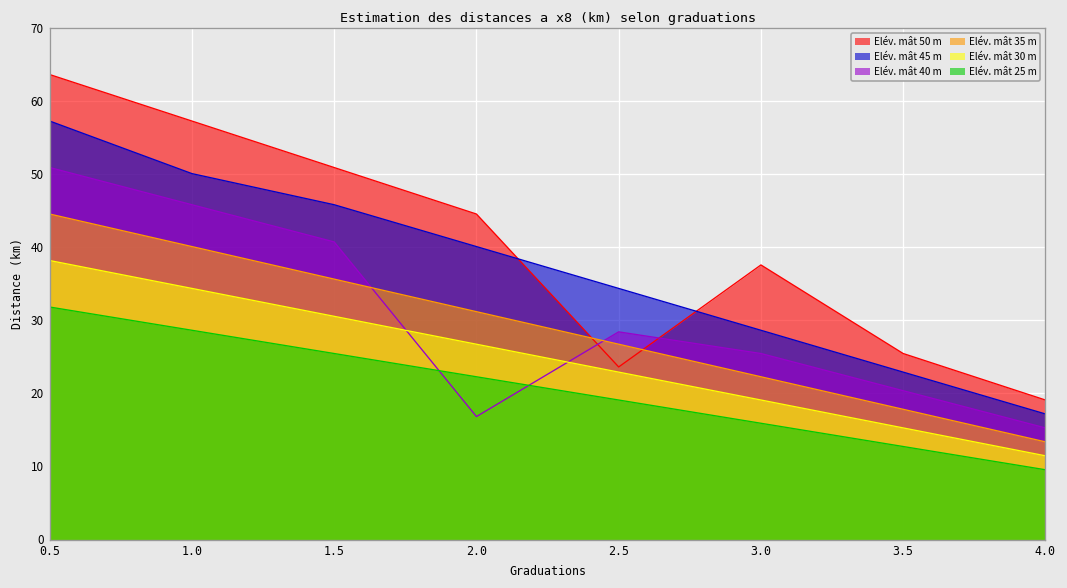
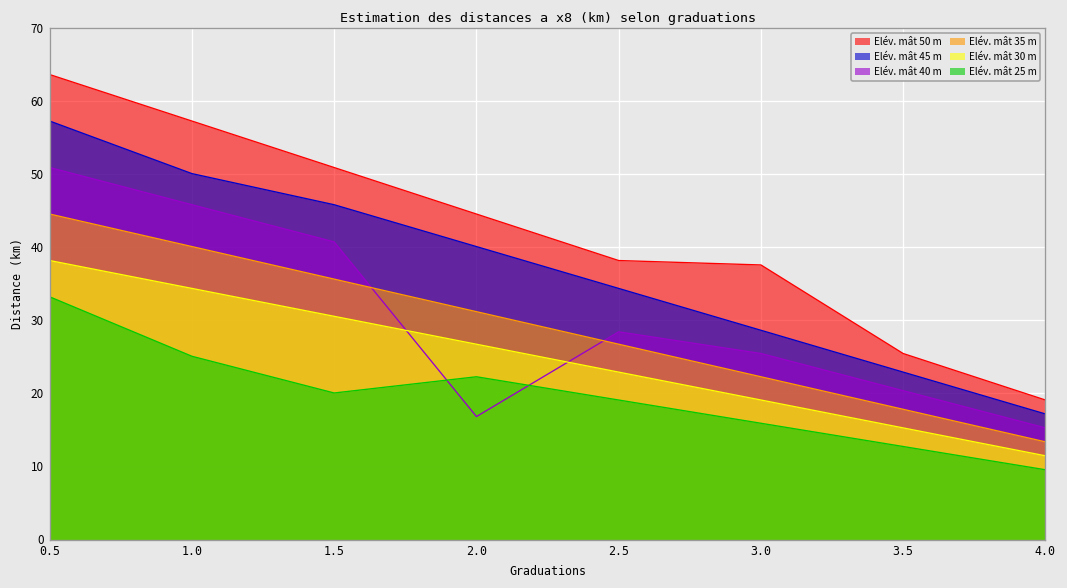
Elév. mât 25 m, 0.5: 32 -> 33
Elév. mât 25 m, 1.0: 29 -> 25
Elév. mât 25 m, 1.5: 25 -> 20
Elév. mât 50 m, 2.5: 24 -> 38
